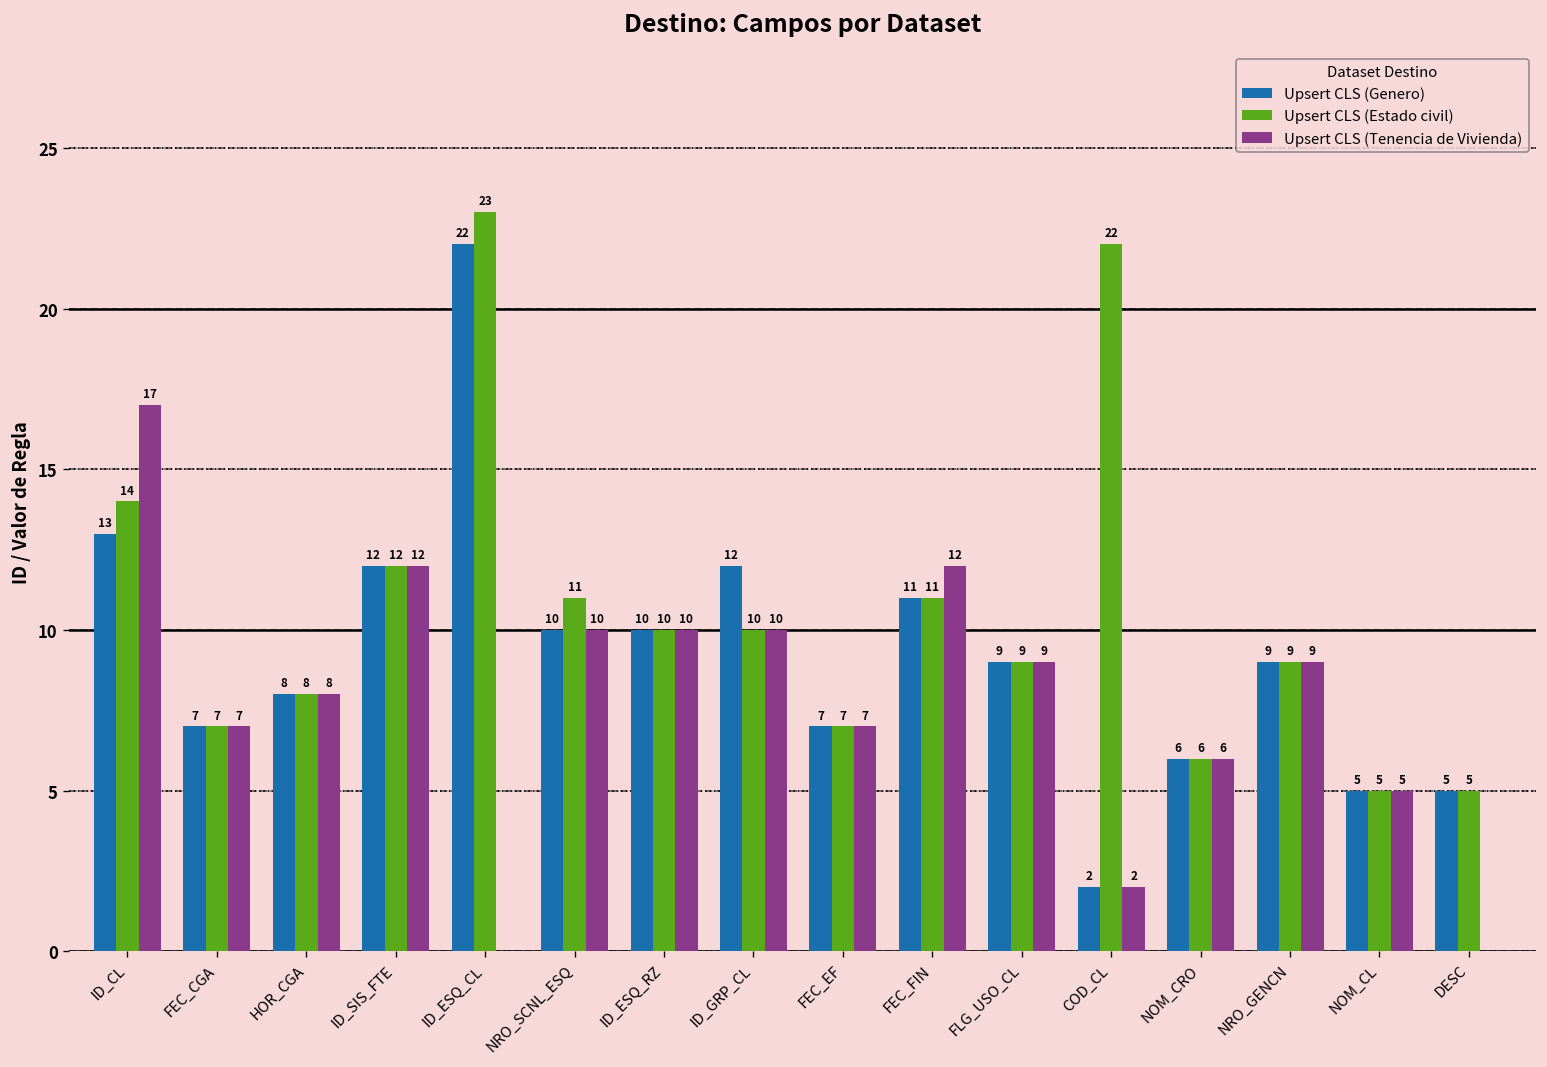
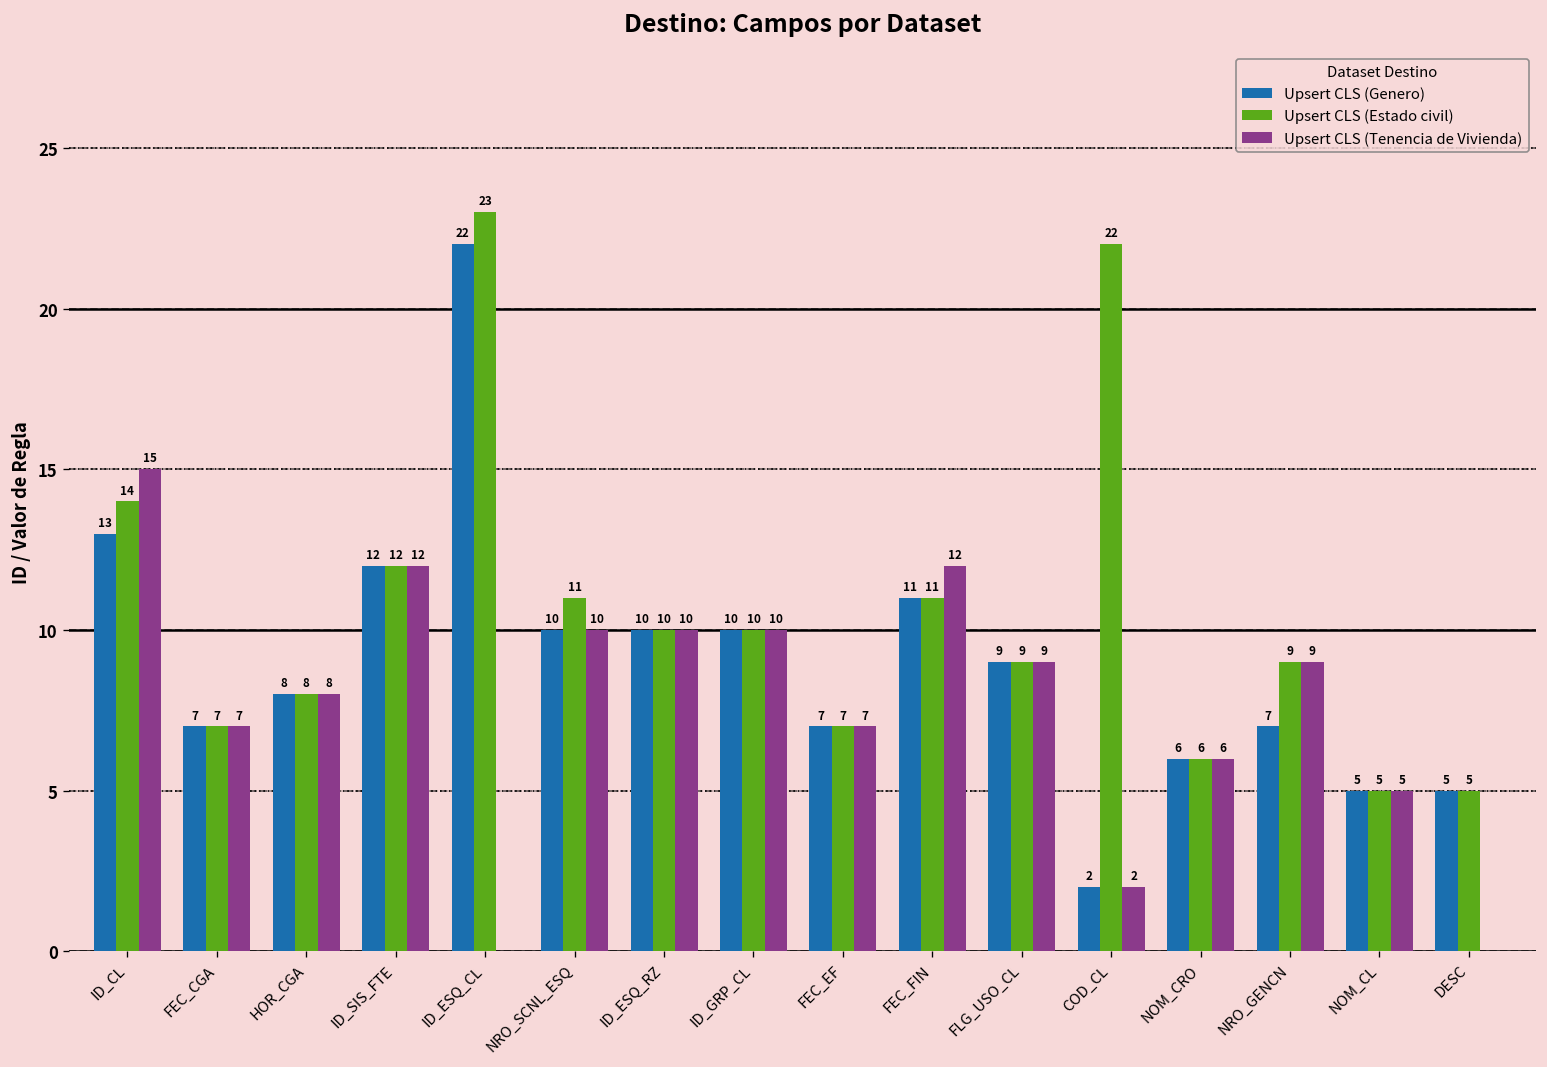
Upsert CLS (Tenencia de Vivienda), ID_CL: 17 -> 15
Upsert CLS (Genero), ID_GRP_CL: 12 -> 10
Upsert CLS (Genero), NRO_GENCN: 9 -> 7
